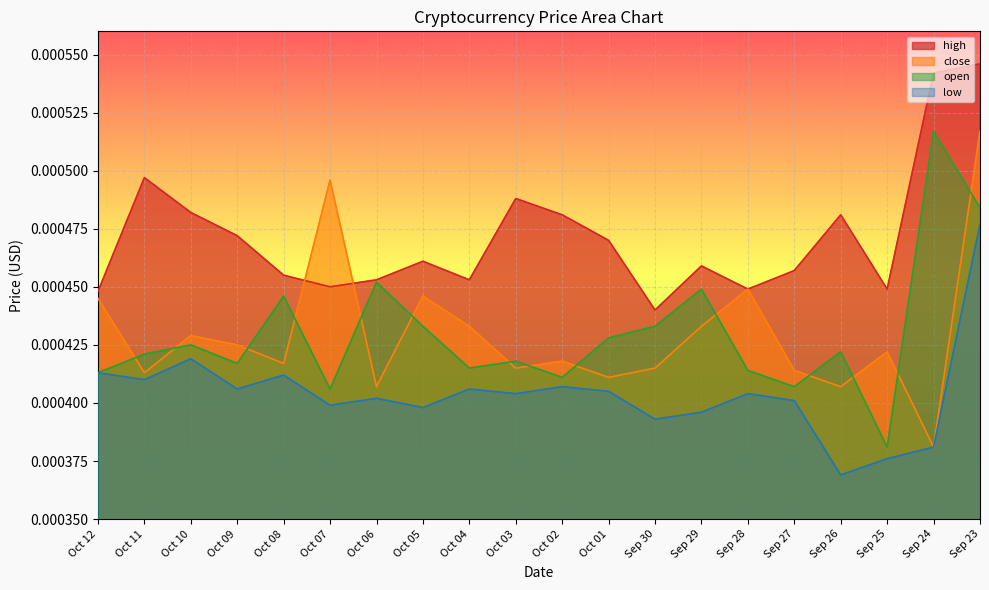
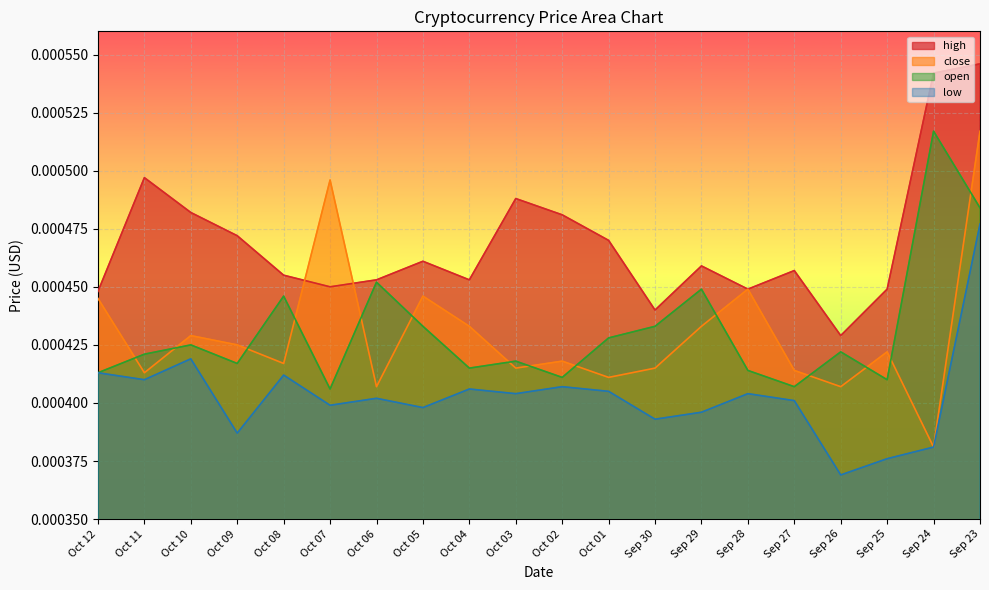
low, Oct 09: 0.000406 -> 0.000387
high, Sep 26: 0.000481 -> 0.000429
open, Sep 25: 0.000381 -> 0.000410
